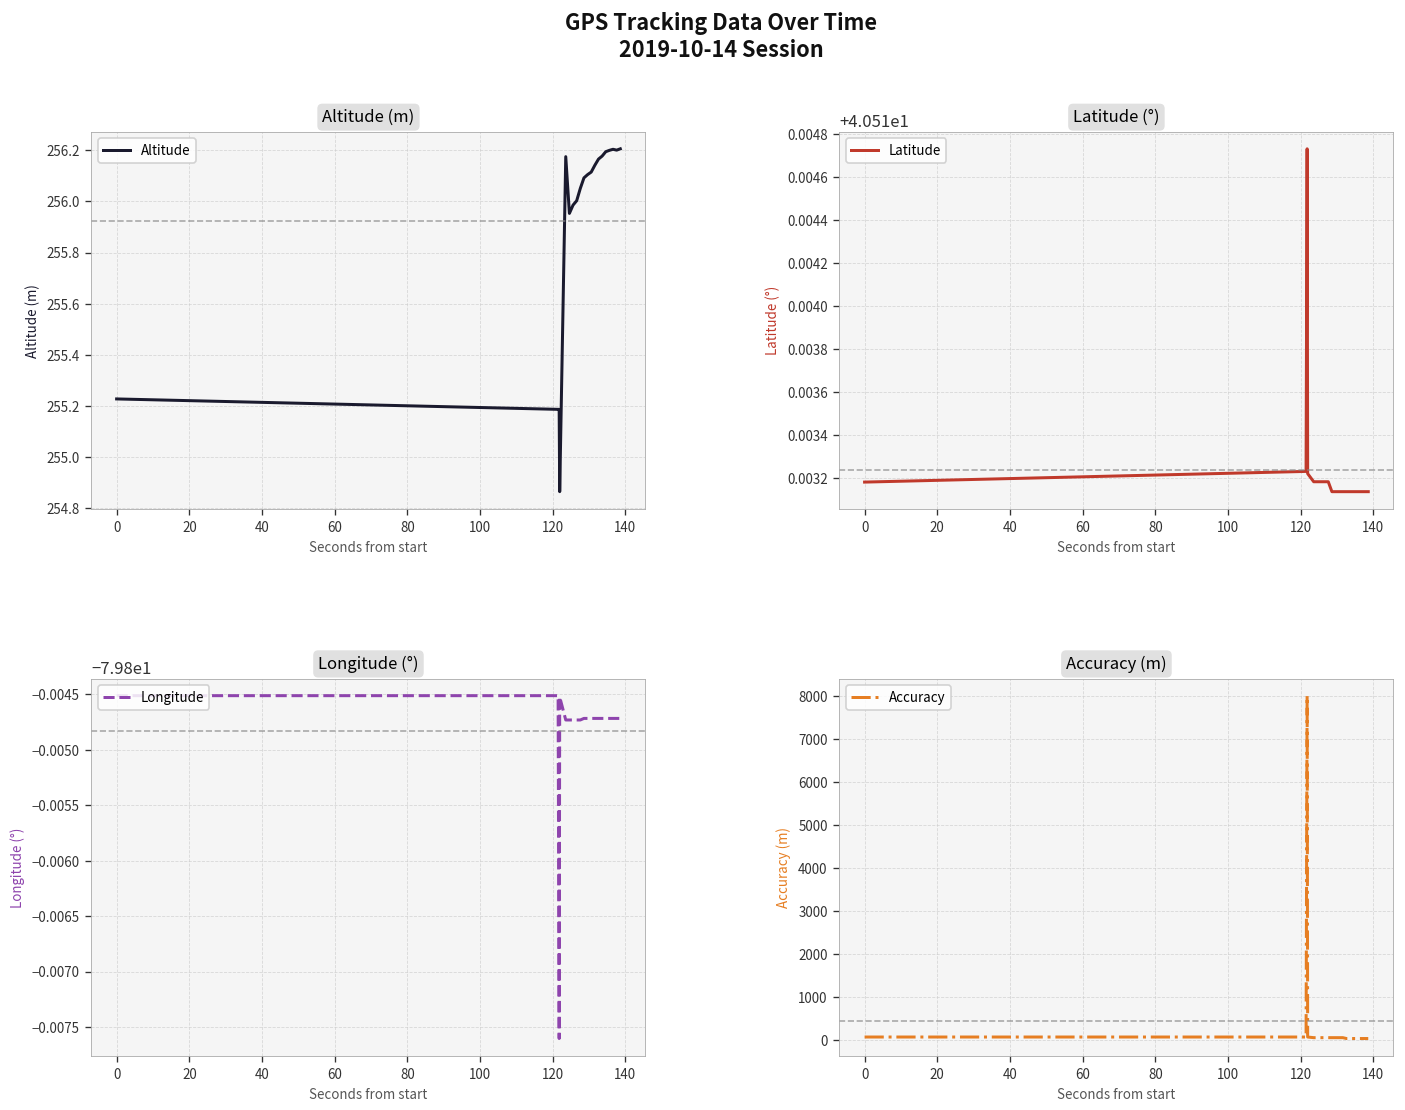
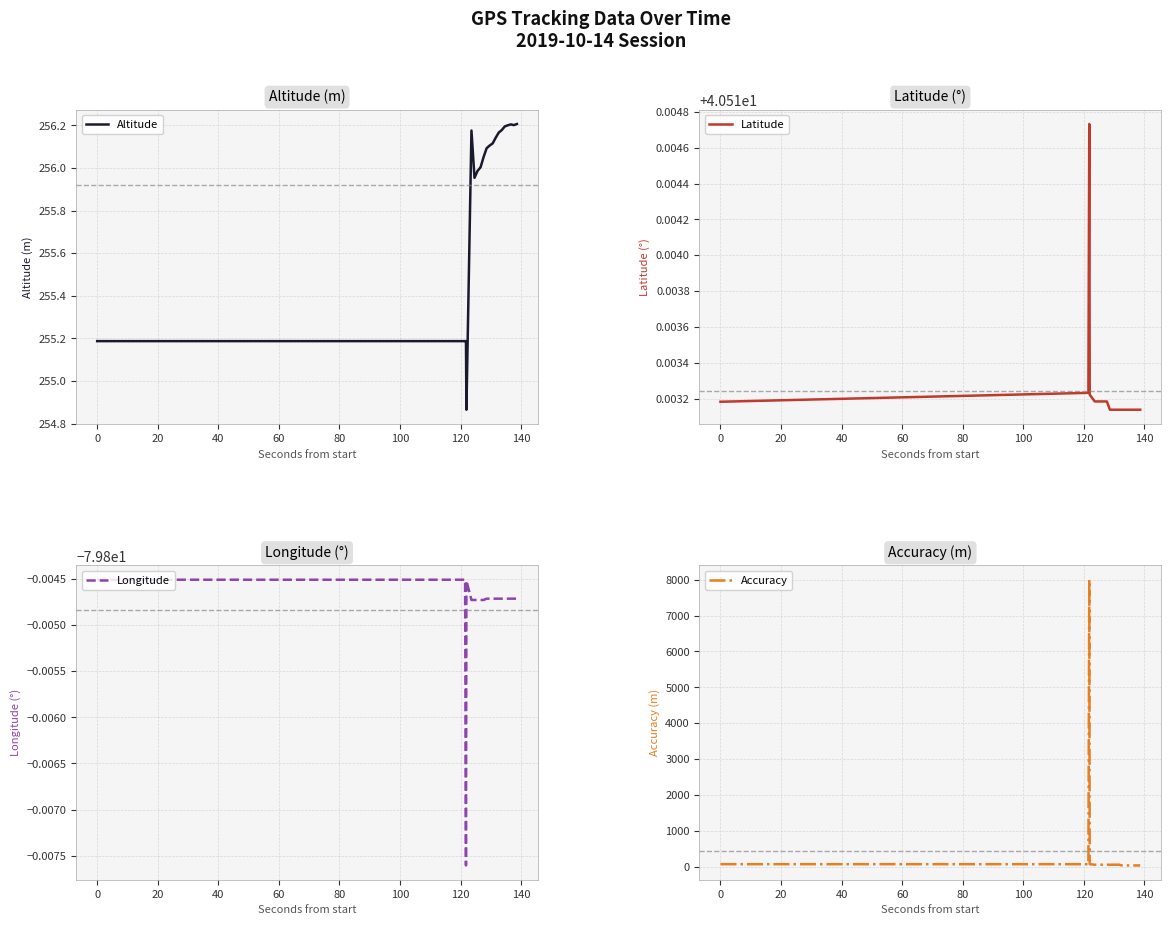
Altitude (m), 0: 255.23 -> 255.19
